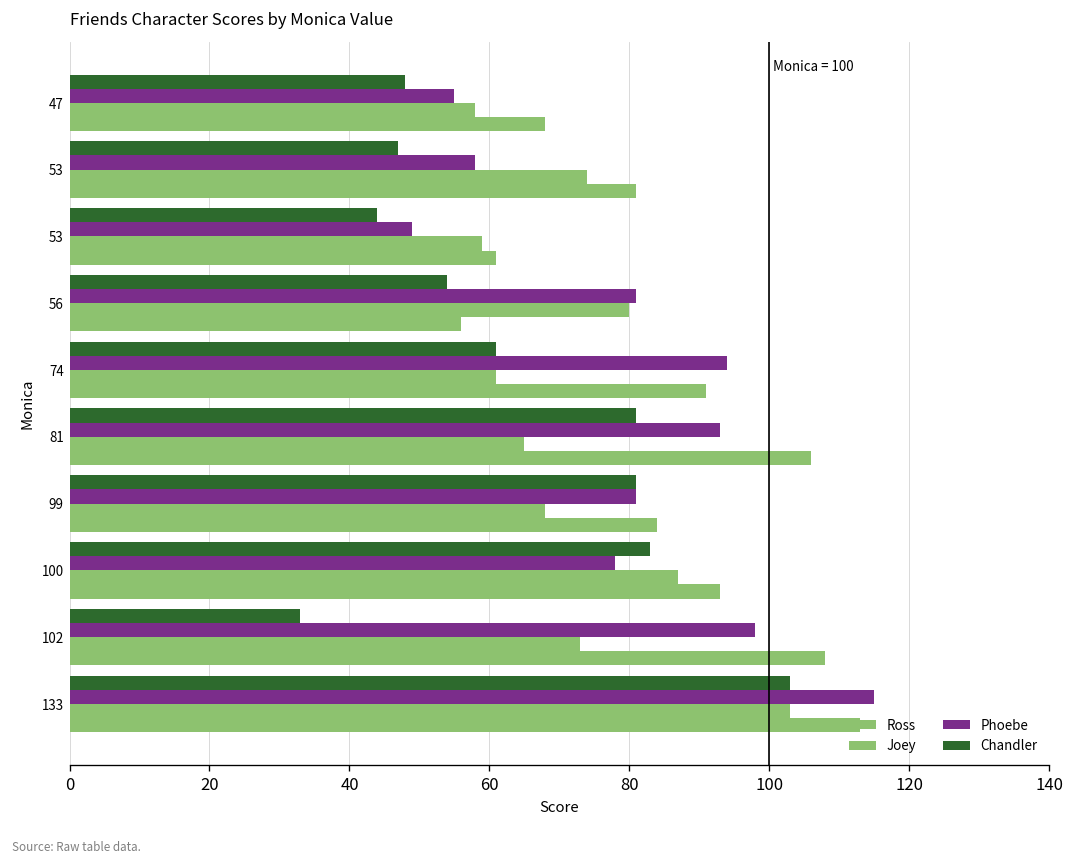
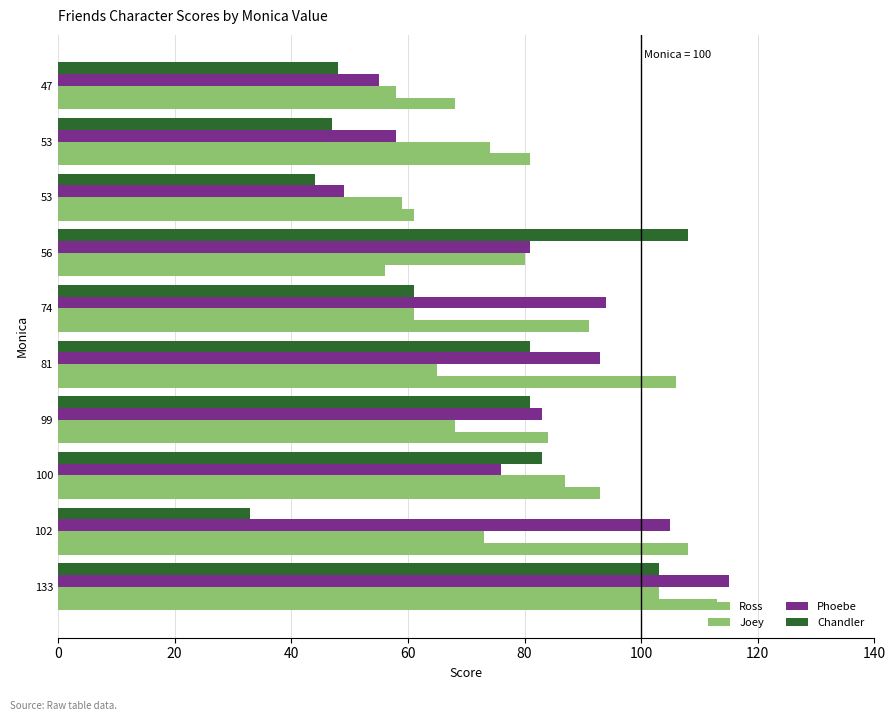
Chandler, 56: 54 -> 108
Phoebe, 99: 81 -> 83
Phoebe, 100: 78 -> 76
Phoebe, 102: 98 -> 105
